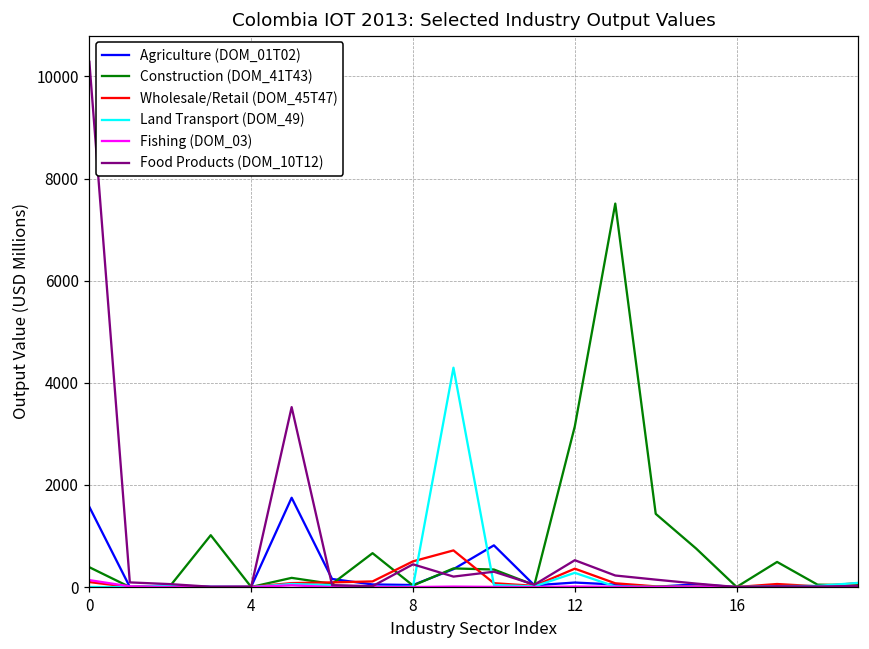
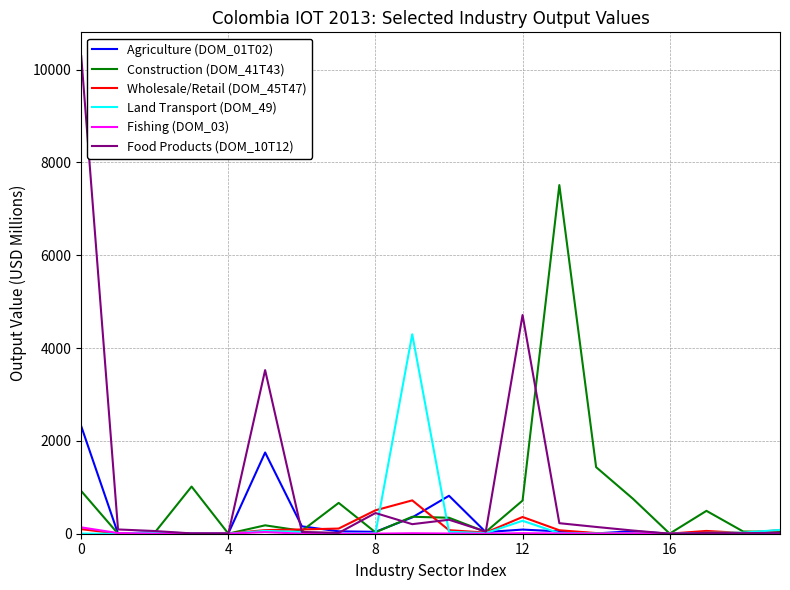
Agriculture (DOM_01T02), 0: 1600 -> 2300
Construction (DOM_41T43), 0: 400 -> 900
Construction (DOM_41T43), 12: 3100 -> 700
Food Products (DOM_10T12), 12: 500 -> 4700
